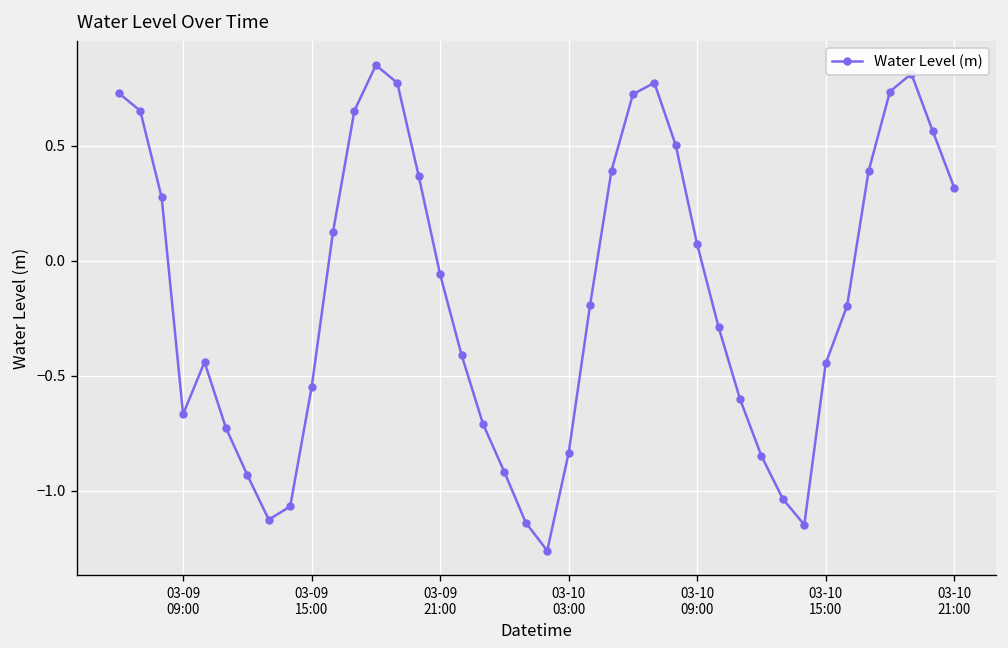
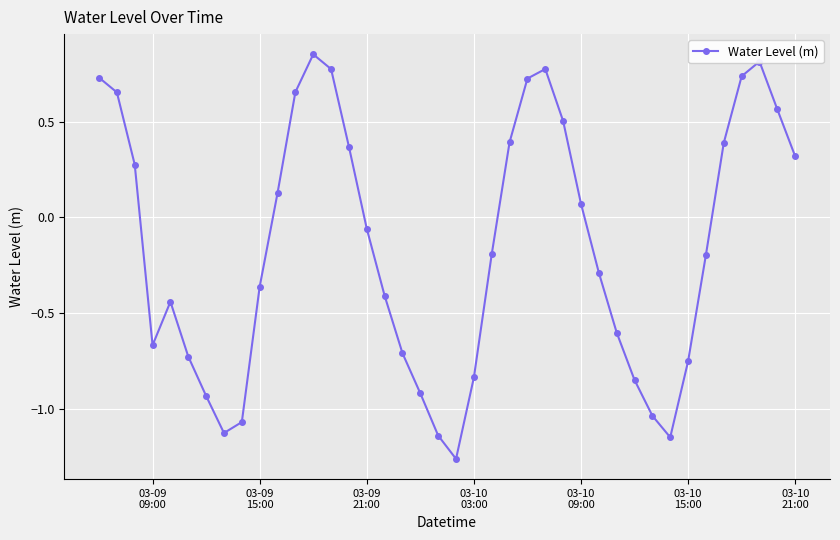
03-09 15:00: -0.55 -> -0.36
03-10 15:00: -0.45 -> -0.75
